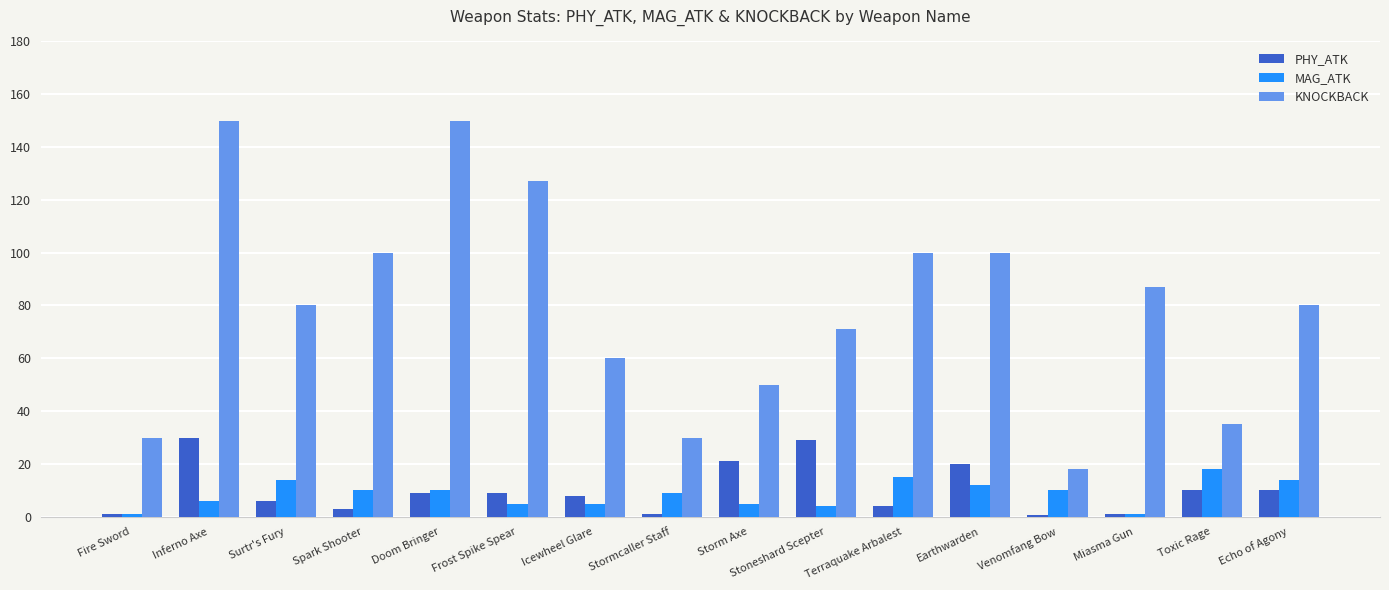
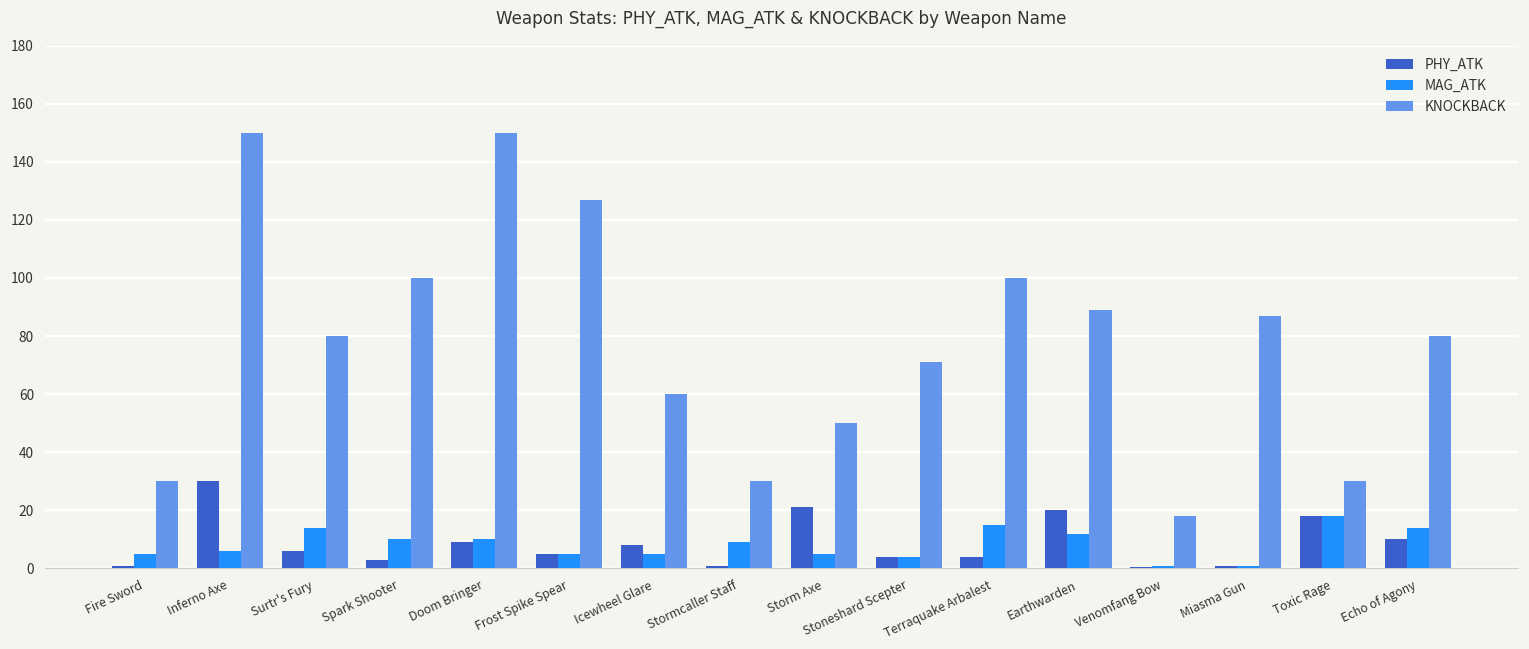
MAG_ATK, Fire Sword: 1 -> 5
PHY_ATK, Frost Spike Spear: 9 -> 5
PHY_ATK, Stoneshard Scepter: 29 -> 4
KNOCKBACK, Earthwarden: 100 -> 89
MAG_ATK, Venomfang Bow: 10 -> 1
PHY_ATK, Toxic Rage: 10 -> 18
KNOCKBACK, Toxic Rage: 35 -> 30
